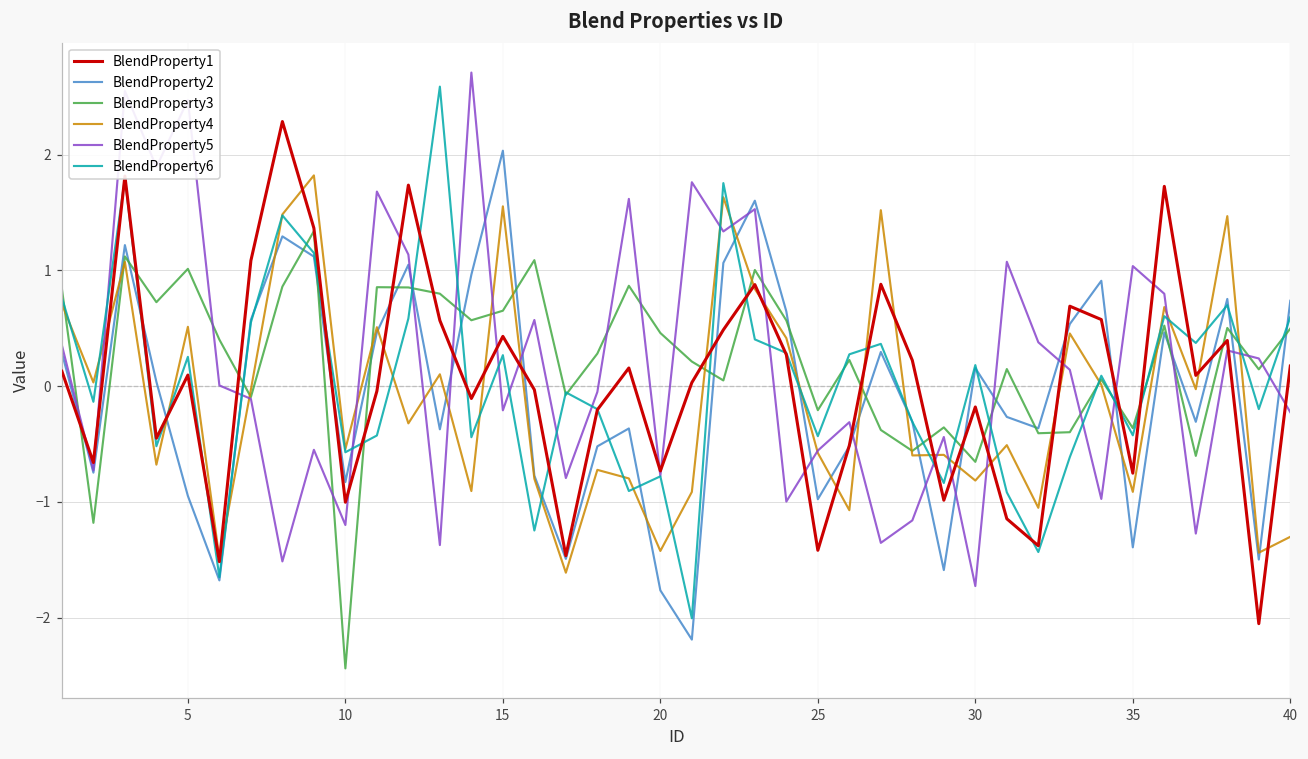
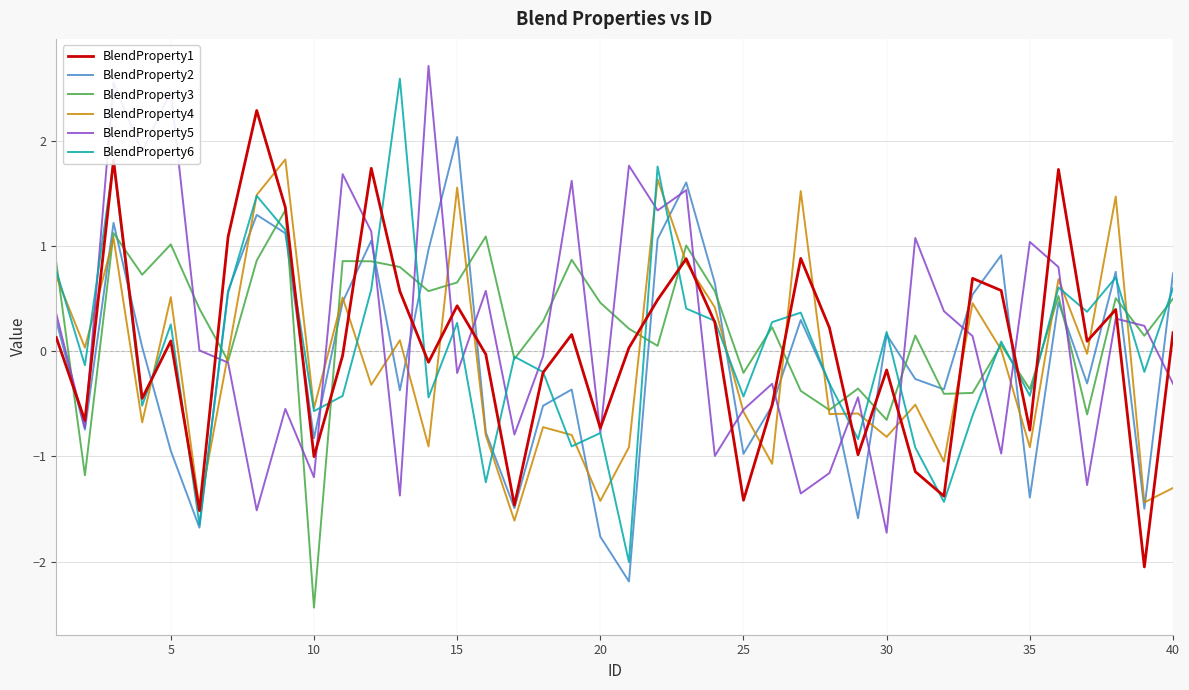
BlendProperty5, 40: -0.23 -> -0.31
